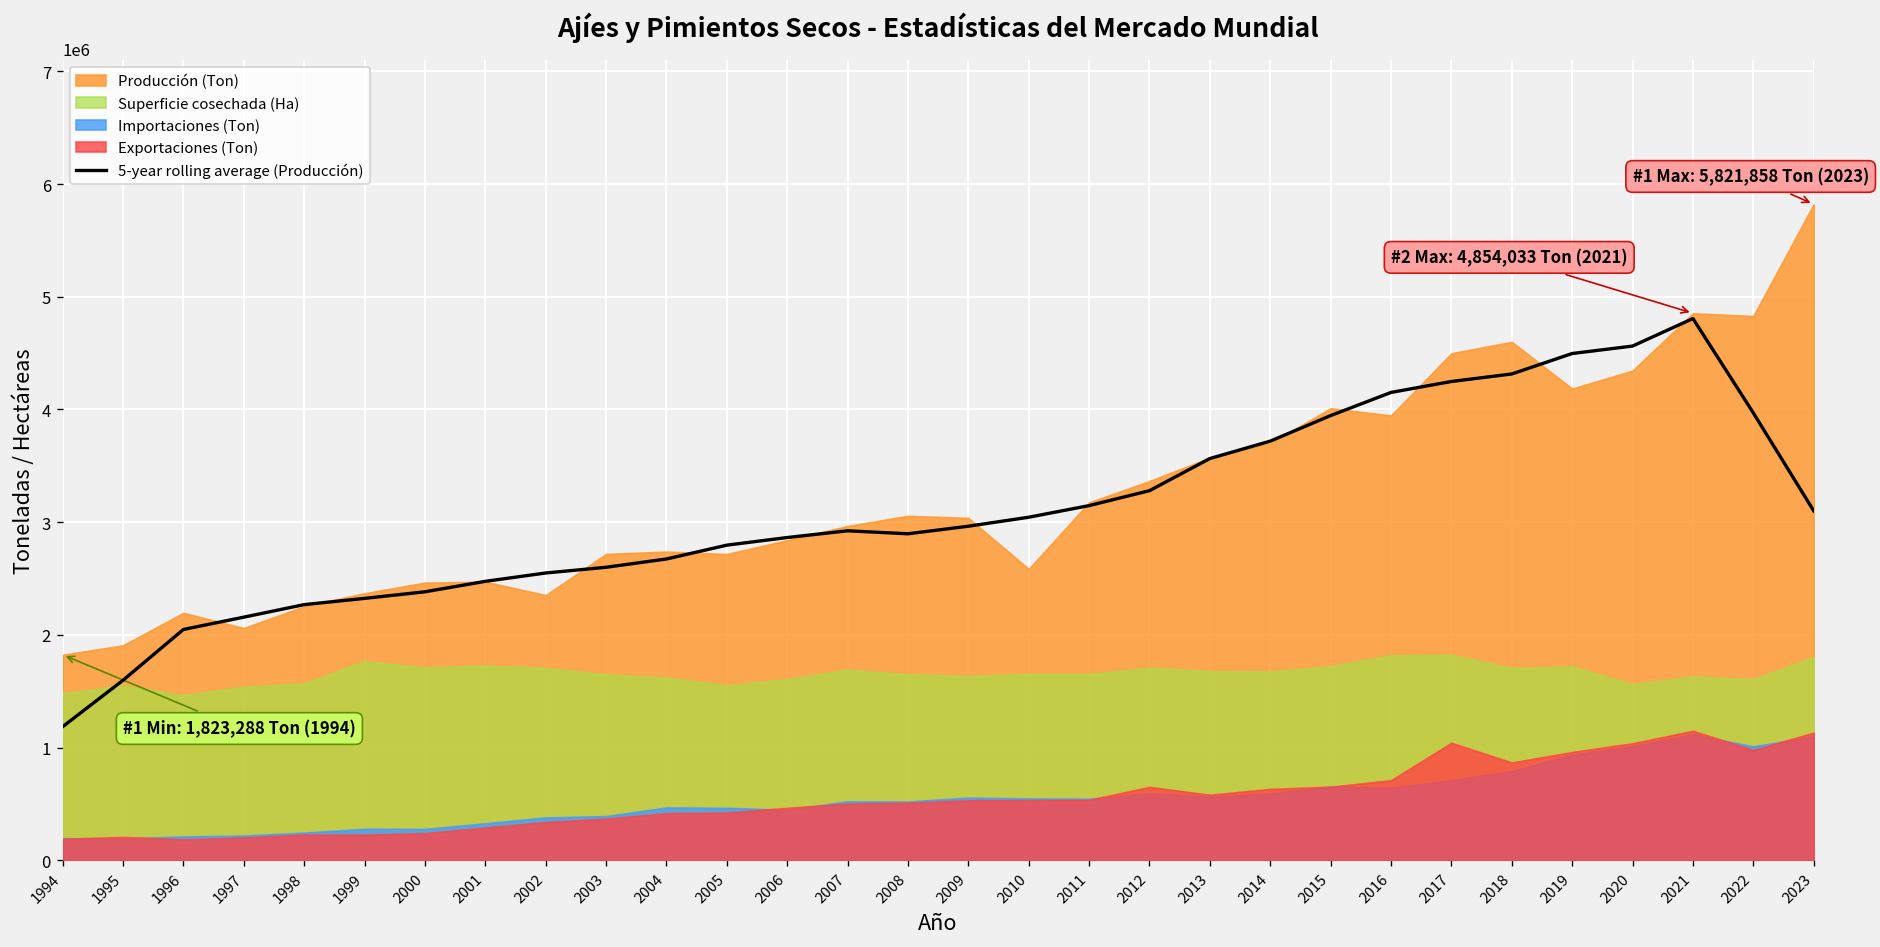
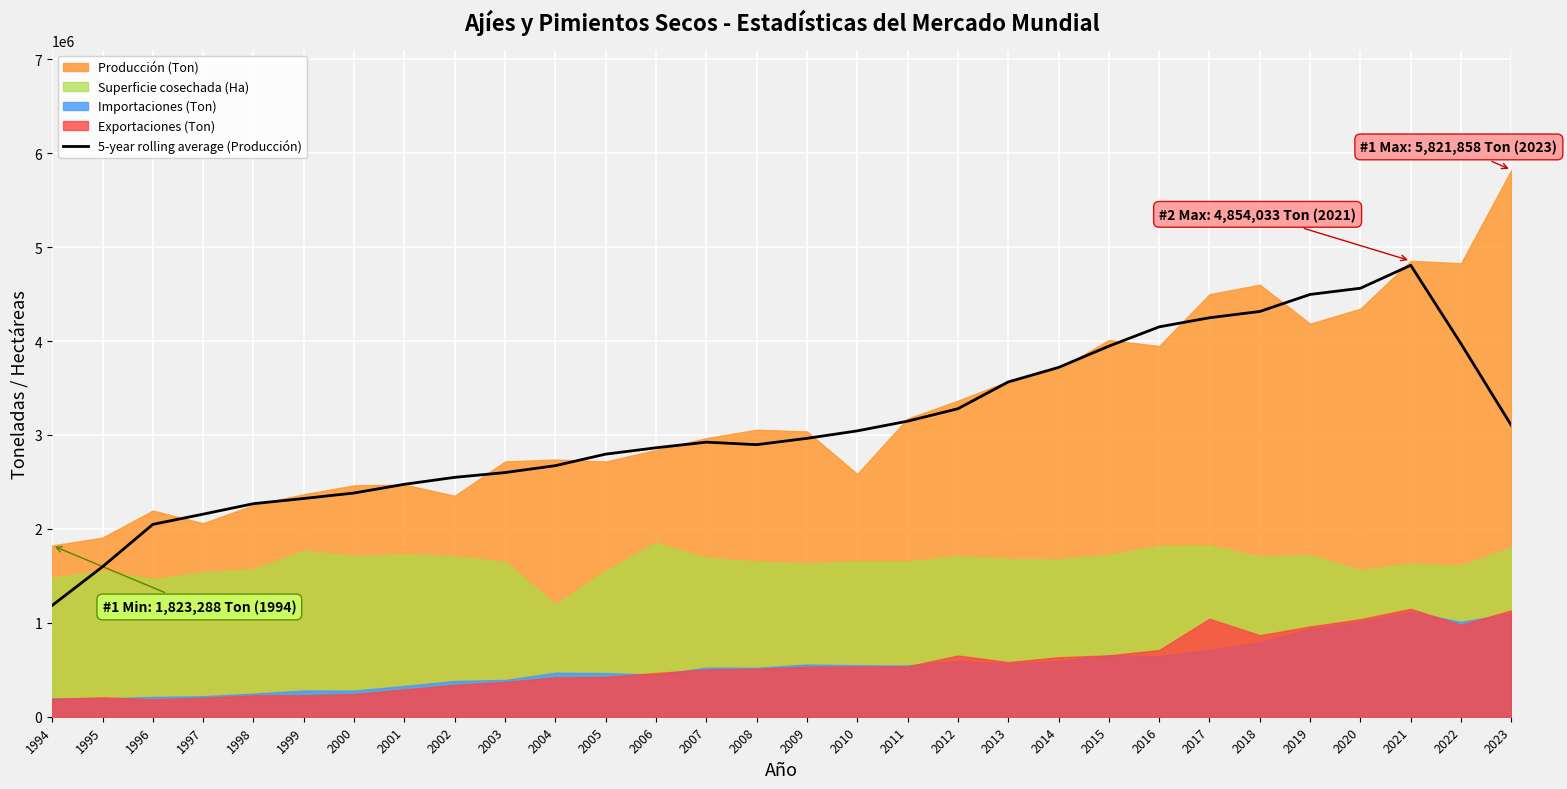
Superficie cosechada (Ha), 2004: 1600000 -> 1200000
Superficie cosechada (Ha), 2006: 1600000 -> 1900000
